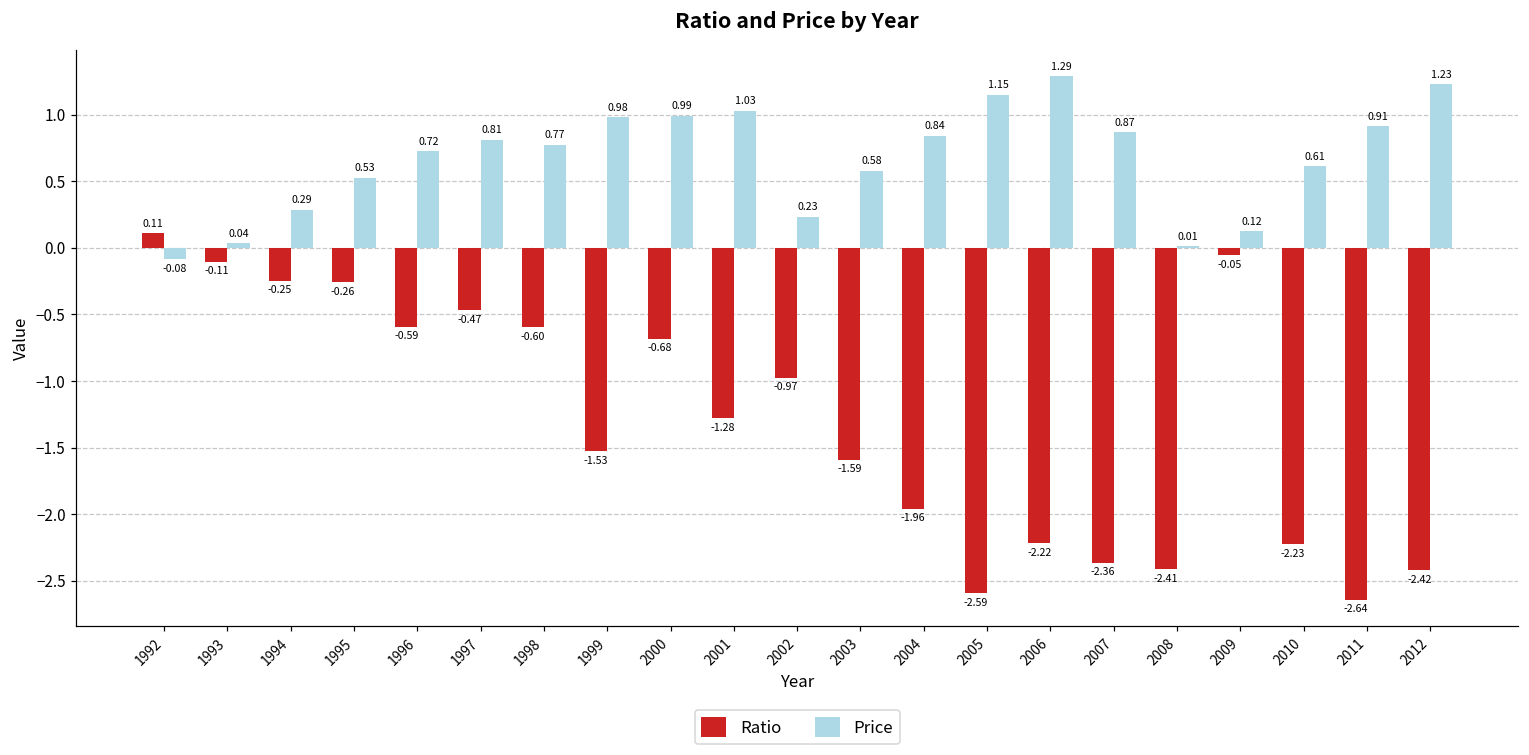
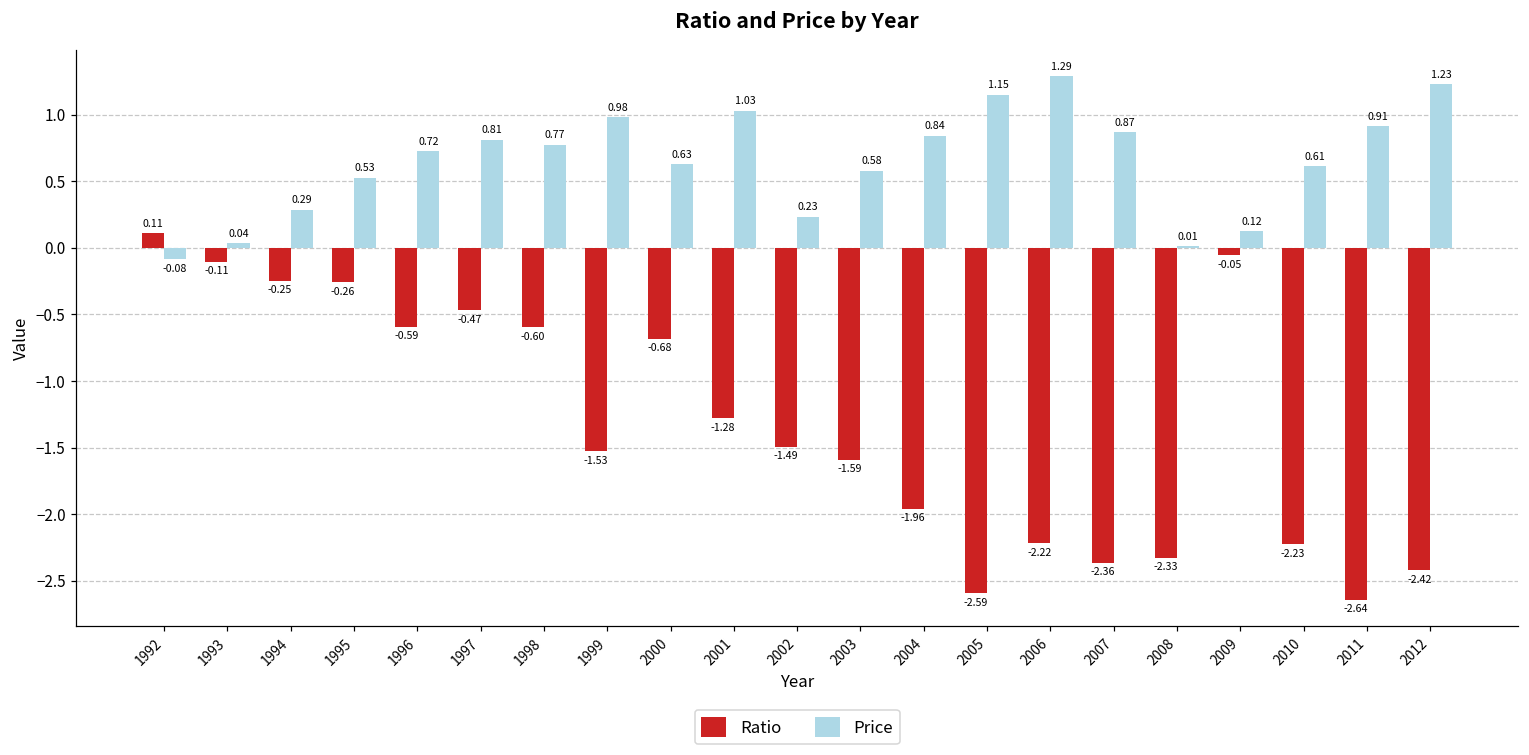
Price, 2000: 0.99 -> 0.63
Ratio, 2002: -0.97 -> -1.49
Ratio, 2008: -2.41 -> -2.33
